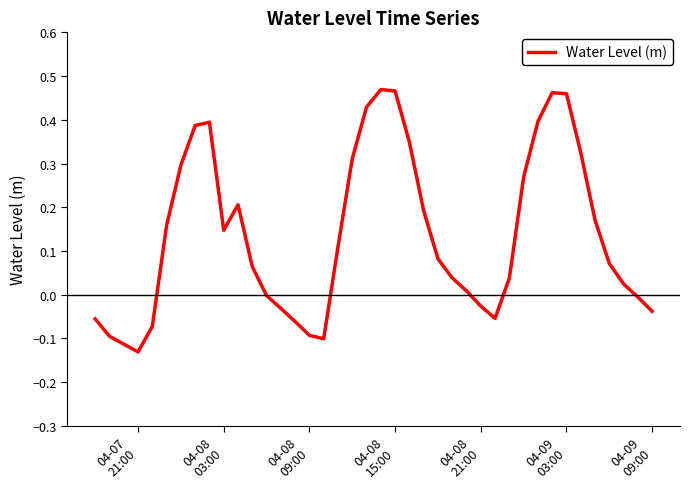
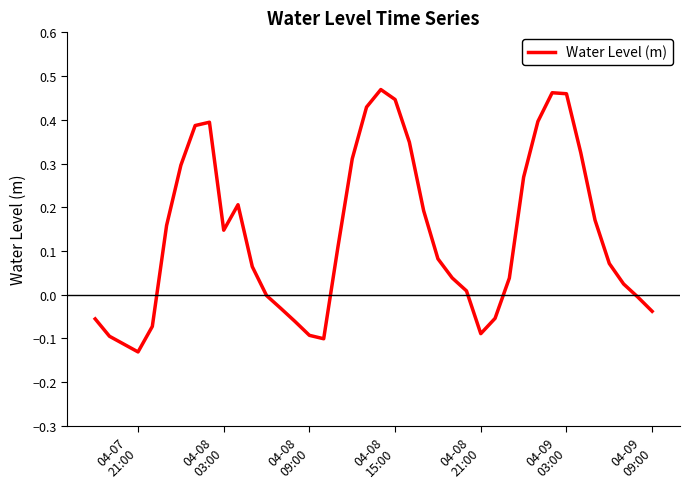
04-08 15:00: 0.47 -> 0.45
04-08 21:00: -0.03 -> -0.09
